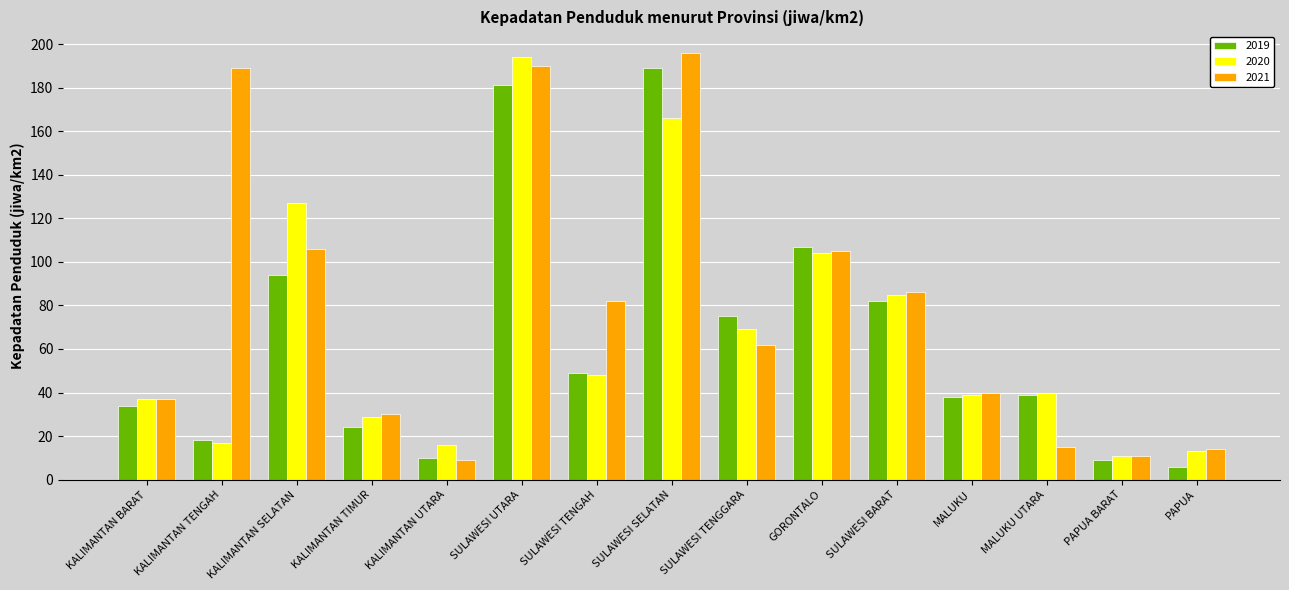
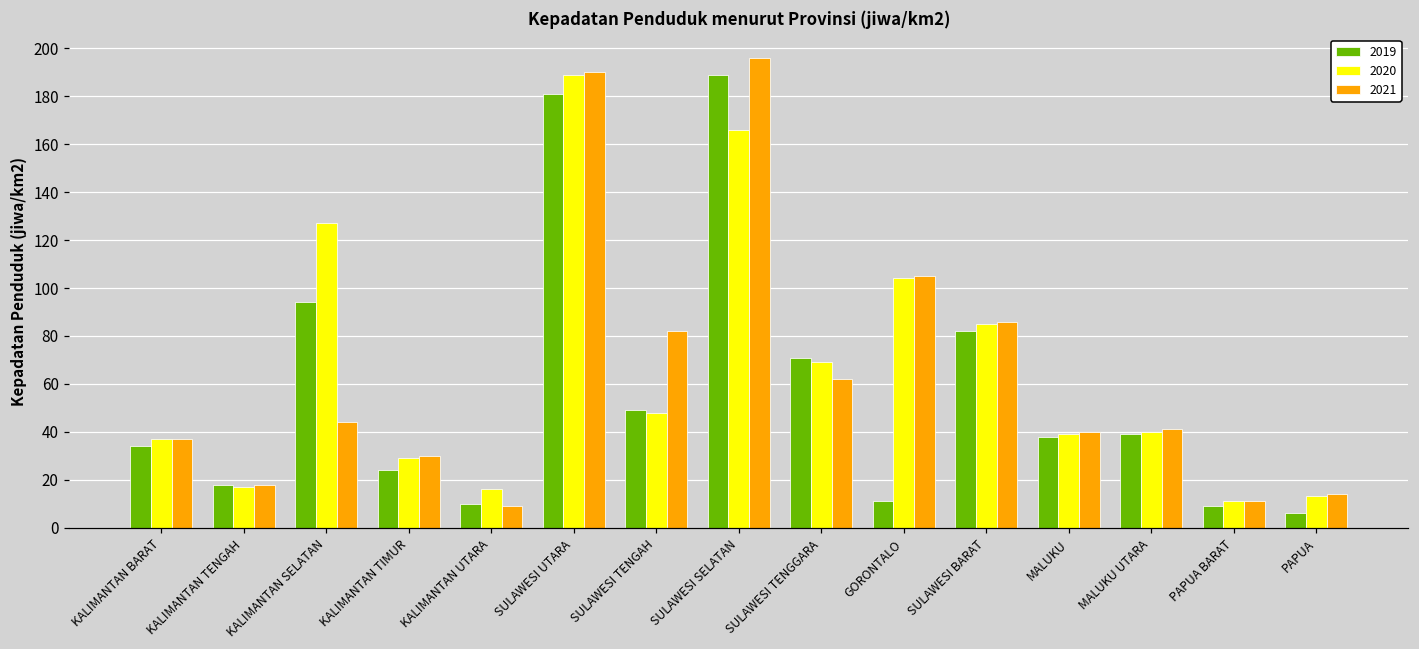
2021, KALIMANTAN TENGAH: 189 -> 18
2021, KALIMANTAN SELATAN: 106 -> 44
2020, SULAWESI UTARA: 194 -> 189
2019, SULAWESI TENGGARA: 75 -> 71
2019, GORONTALO: 107 -> 11
2021, MALUKU UTARA: 15 -> 41
